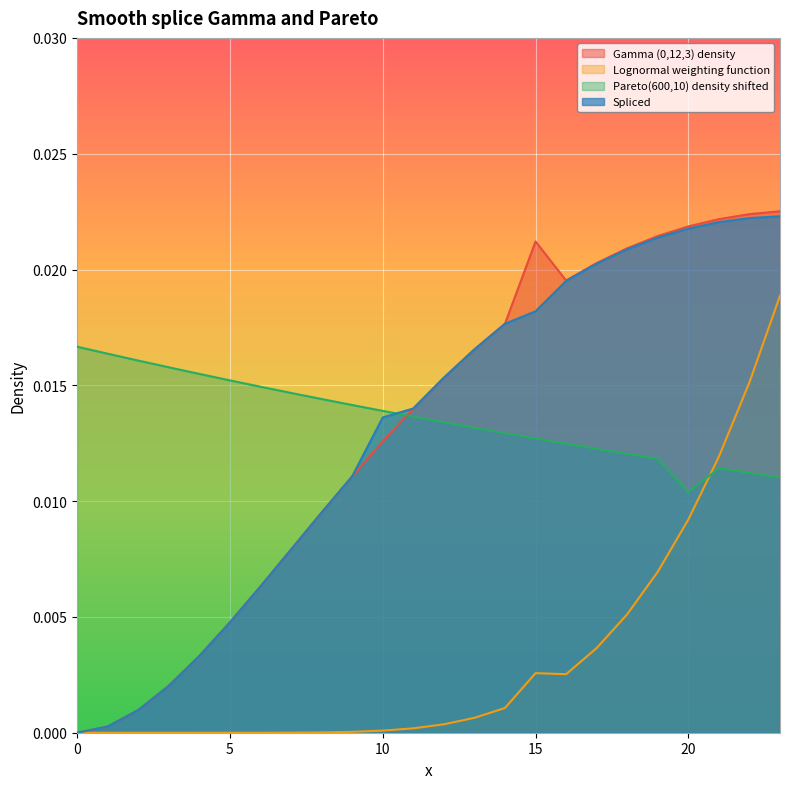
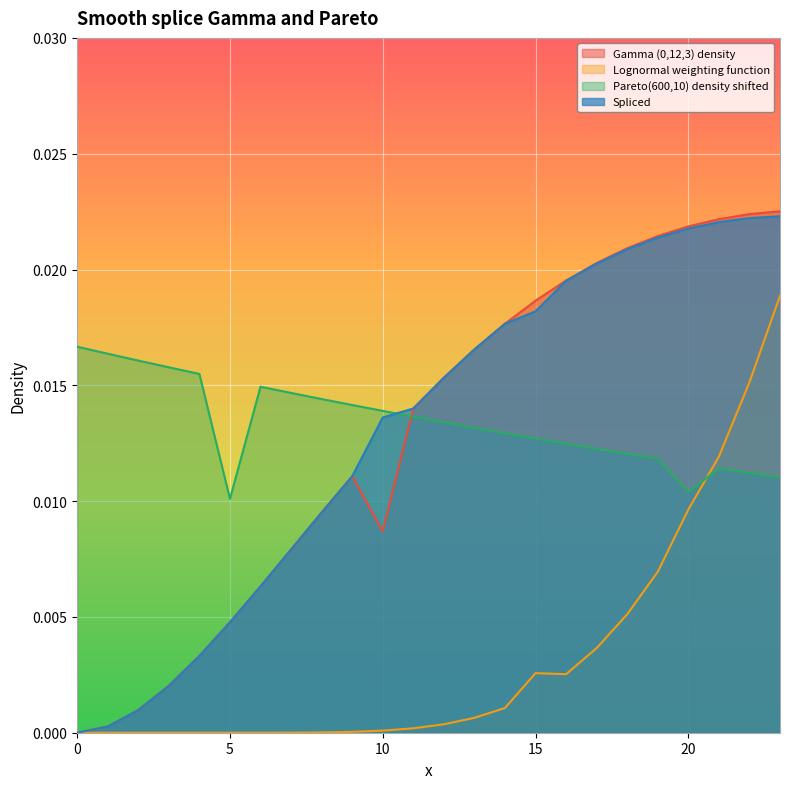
Pareto(600,10) density shifted, 5: 0.0152 -> 0.0101
Gamma (0,12,3) density, 10: 0.0126 -> 0.0087
Gamma (0,12,3) density, 15: 0.0212 -> 0.0187
Lognormal weighting function, 20: 0.0092 -> 0.0096
